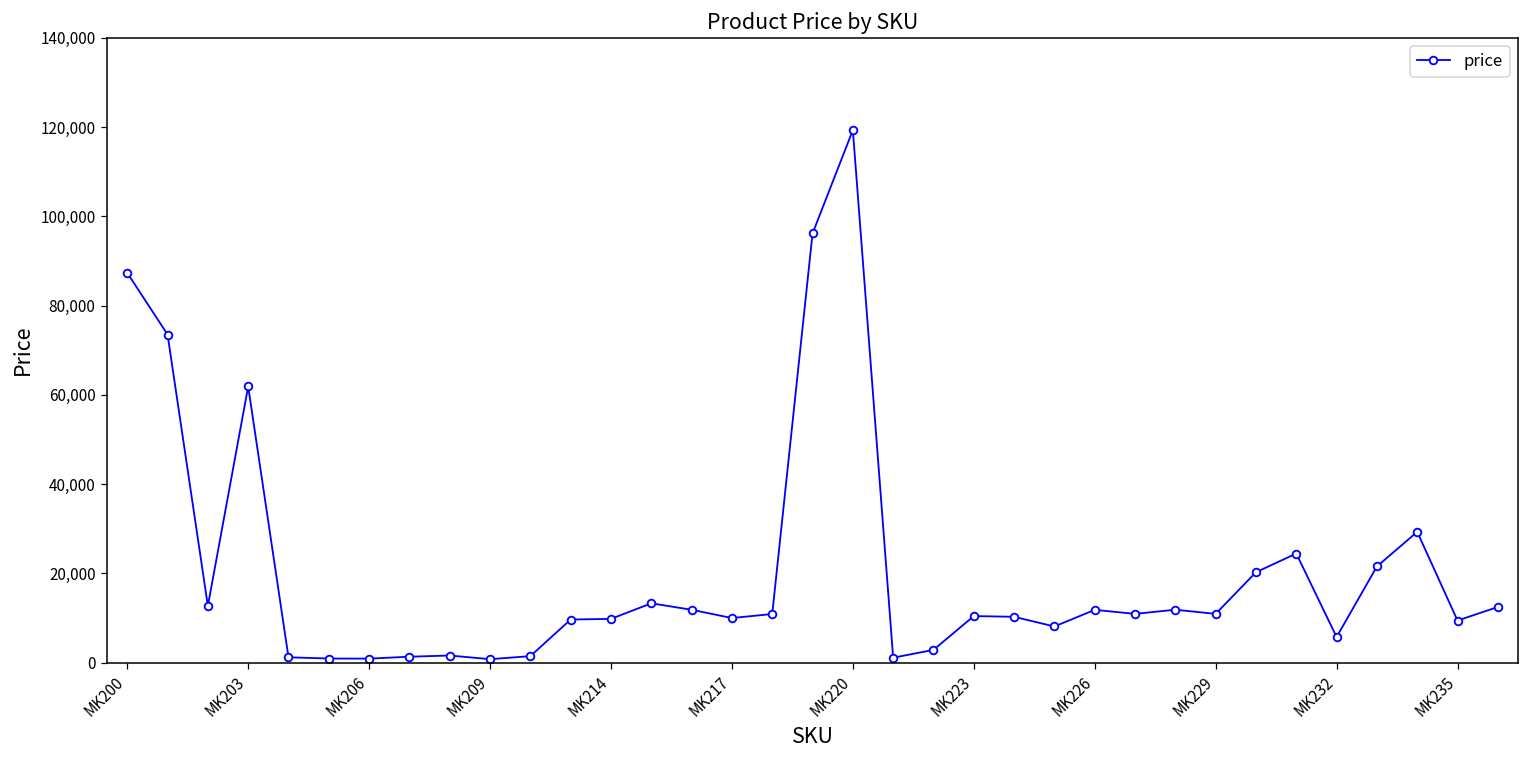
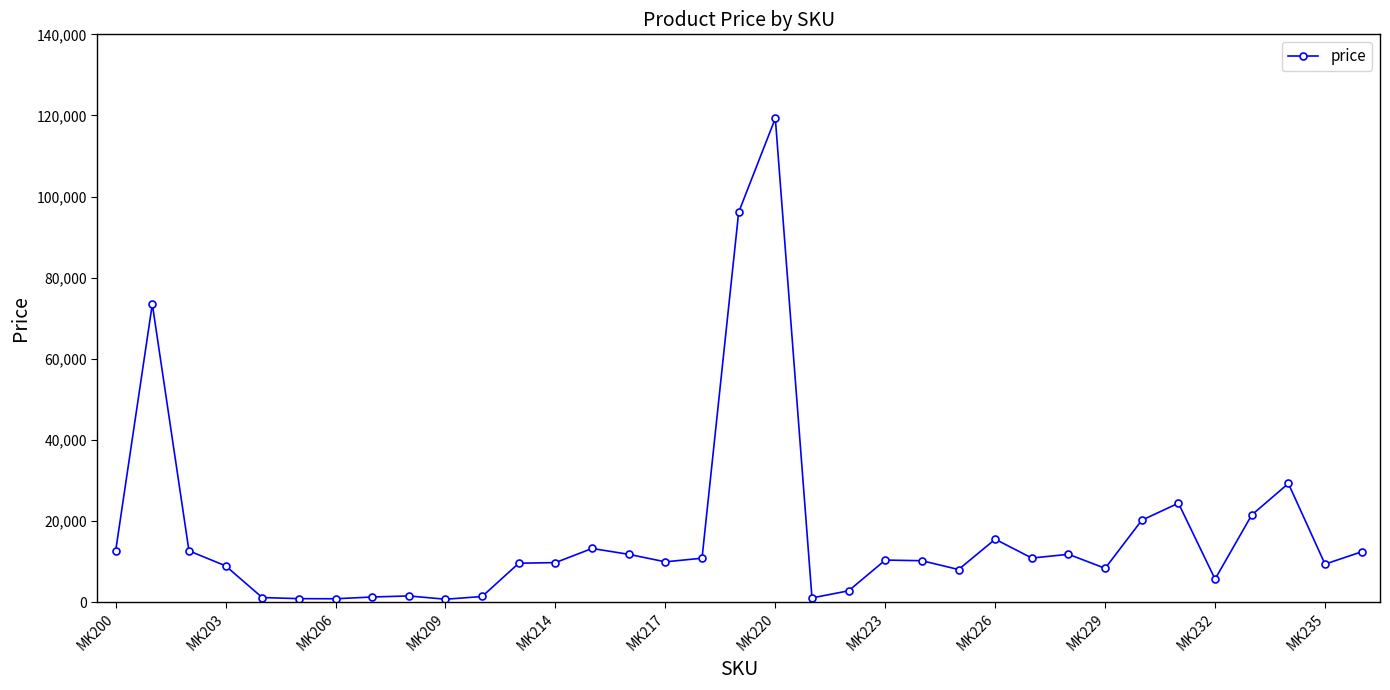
MK200: 87,000 -> 13,000
MK203: 62,000 -> 9,000
MK226: 12,000 -> 16,000
MK229: 11,000 -> 8,000
